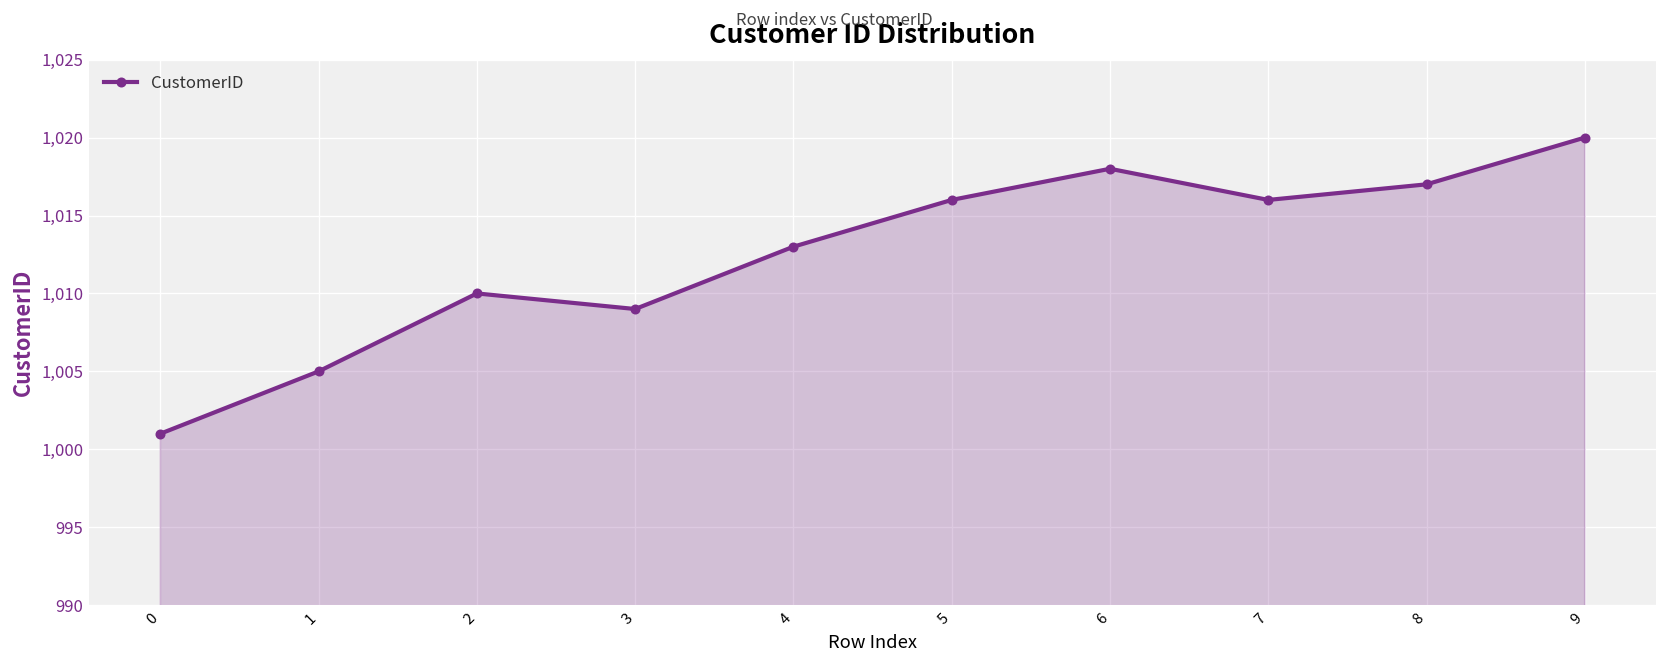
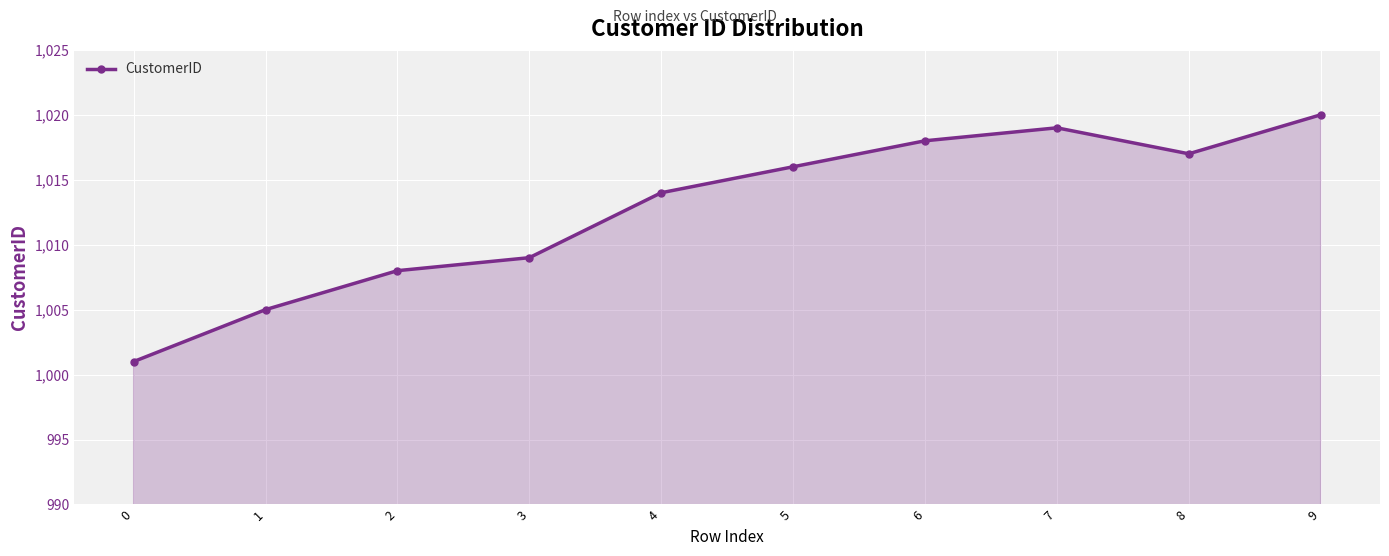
2: 1,010 -> 1,008
4: 1,013 -> 1,014
7: 1,016 -> 1,019
